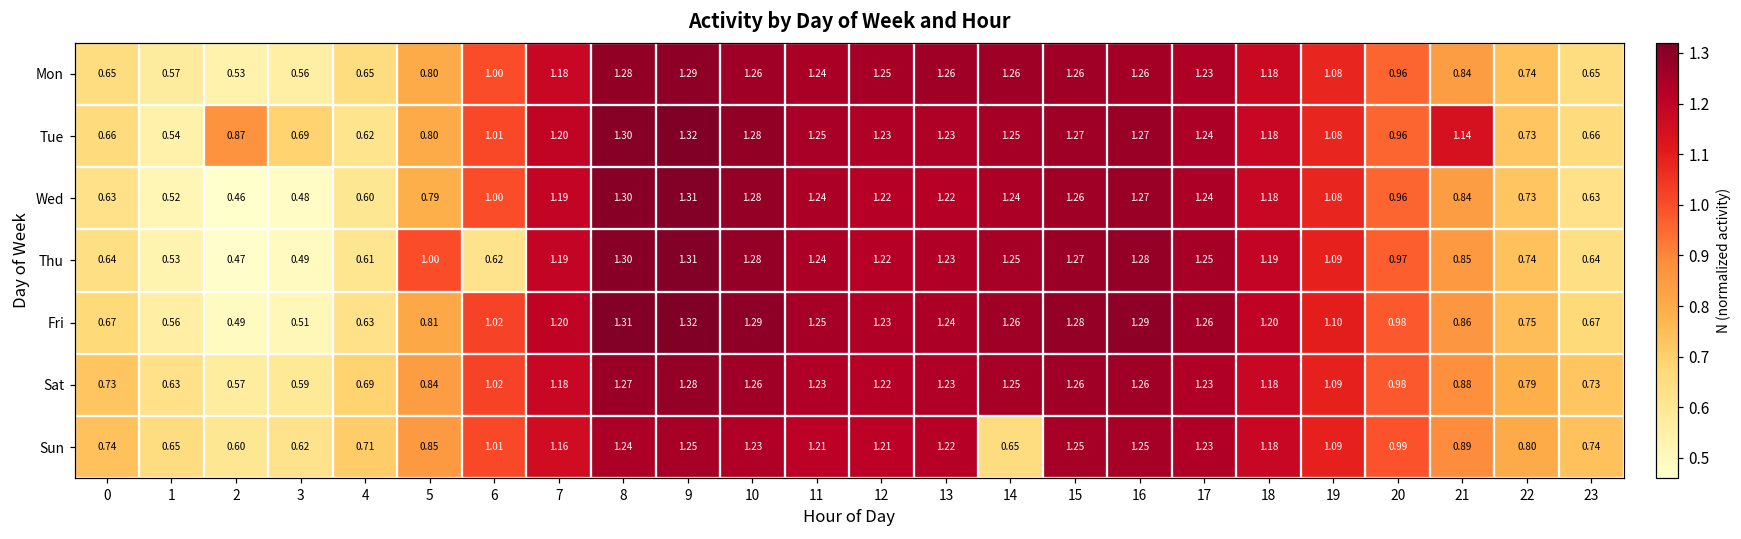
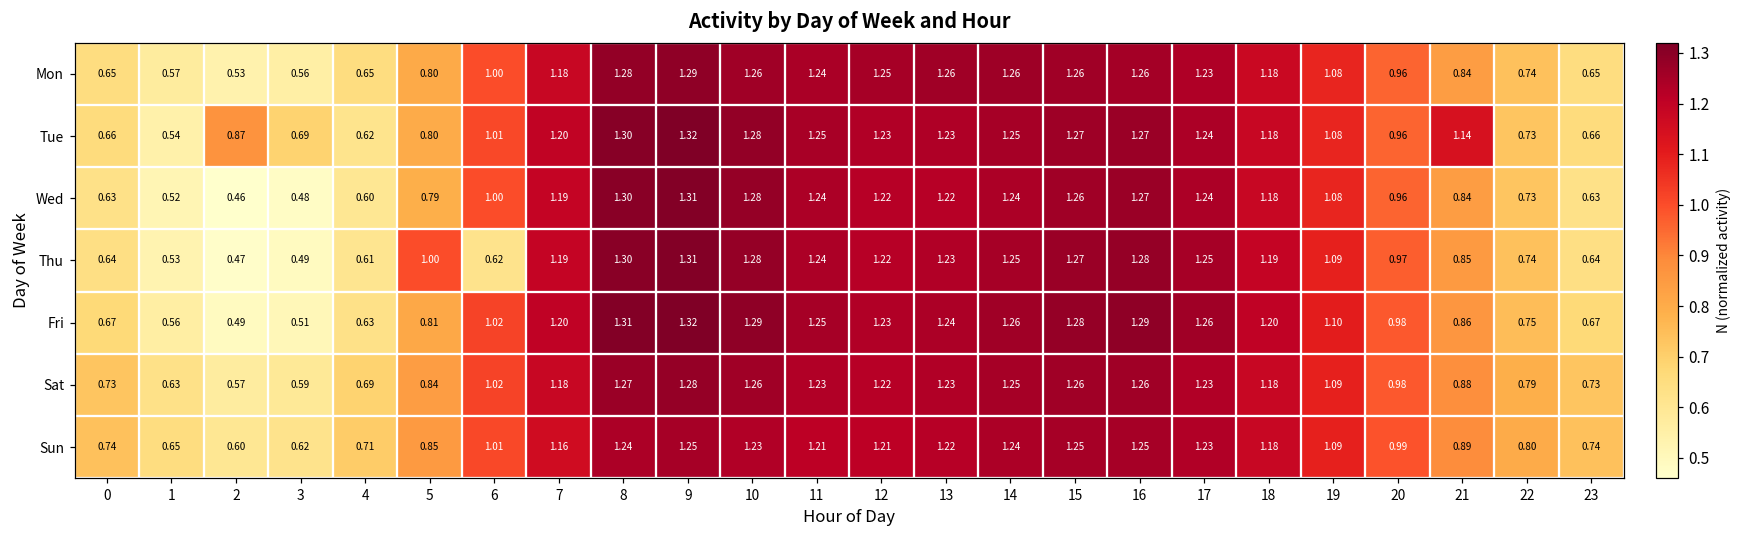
Sun, 14: 0.65 -> 1.24
